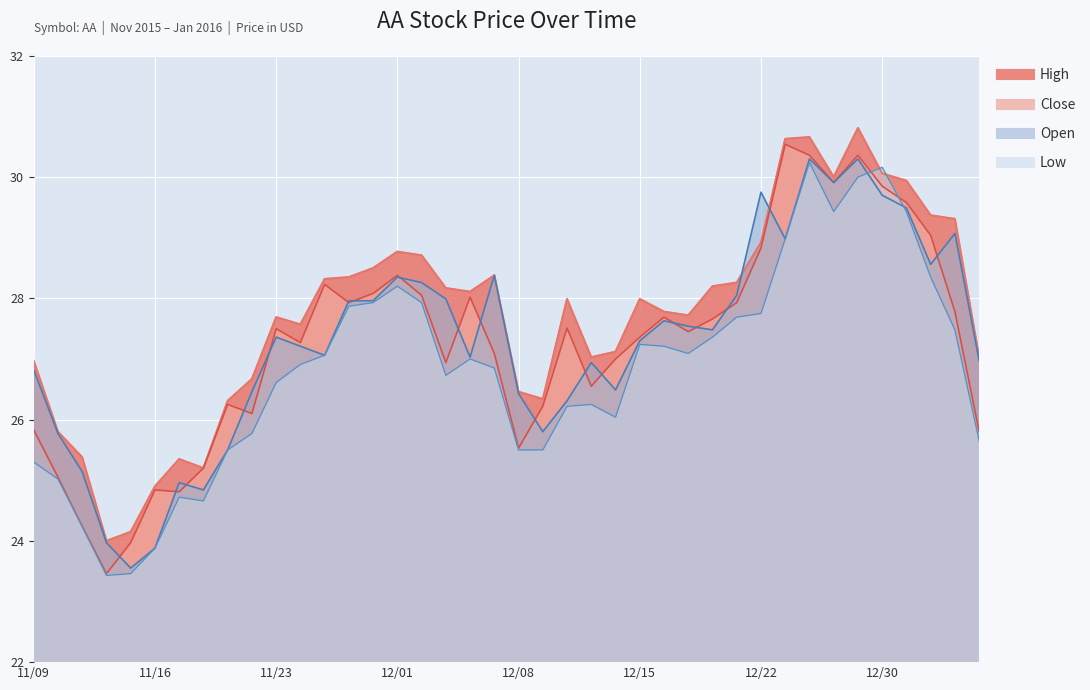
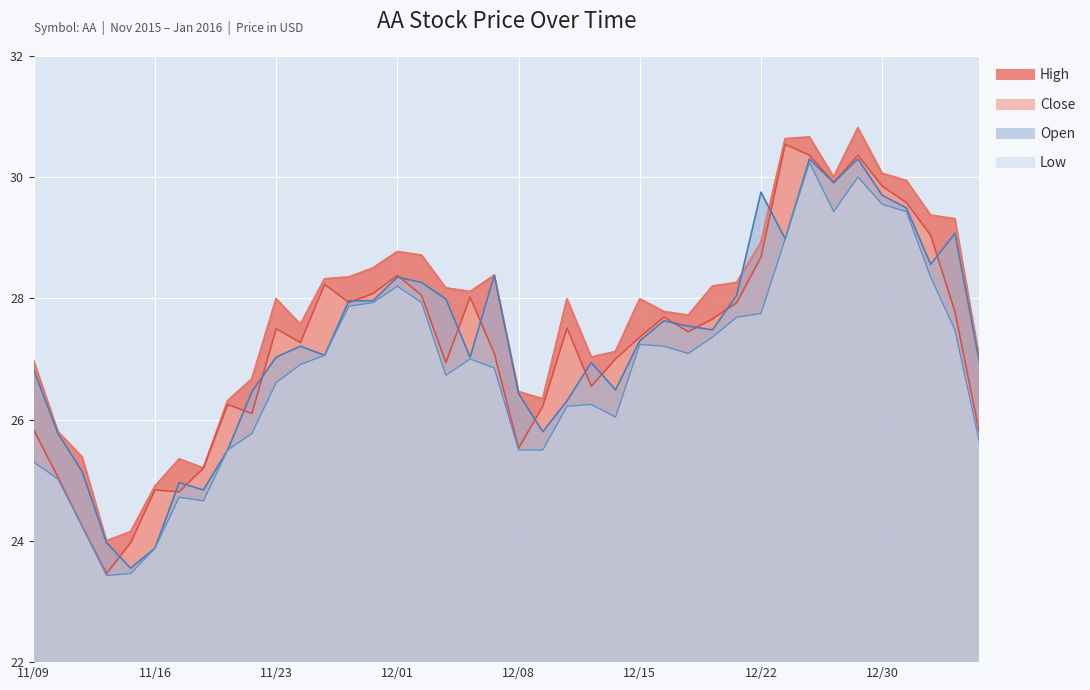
High, 11/23: 27.7 -> 28.0
Open, 11/23: 27.4 -> 27.0
Close, 12/22: 28.8 -> 28.7
Low, 12/30: 30.2 -> 29.6
